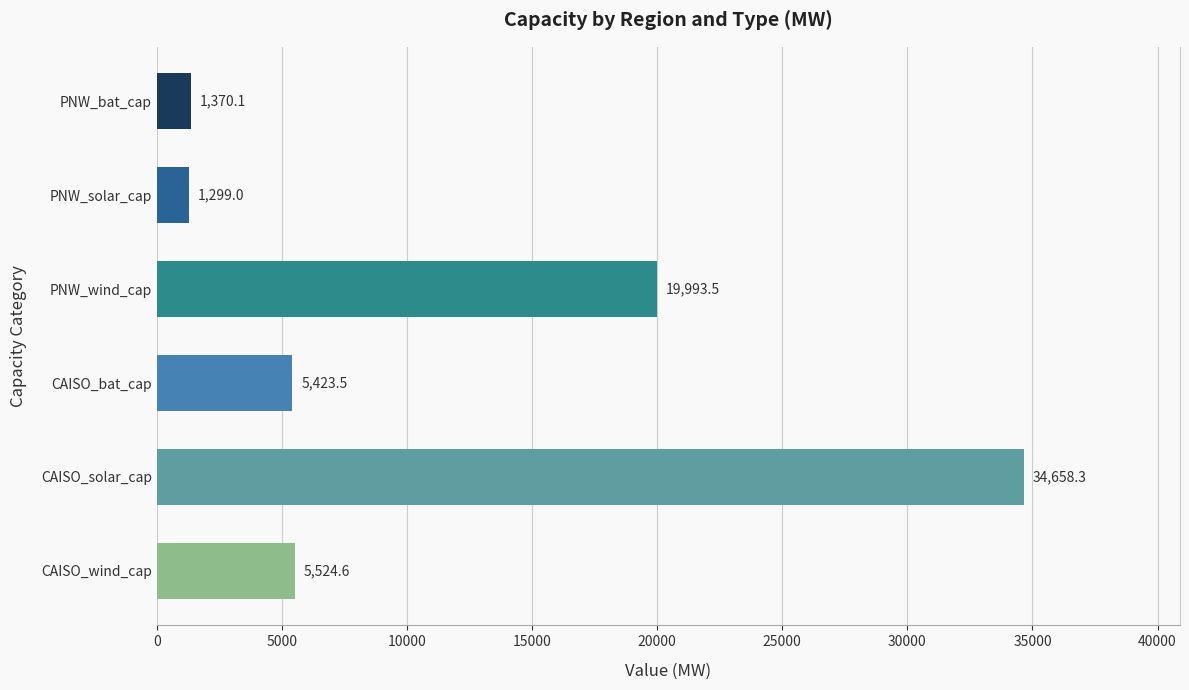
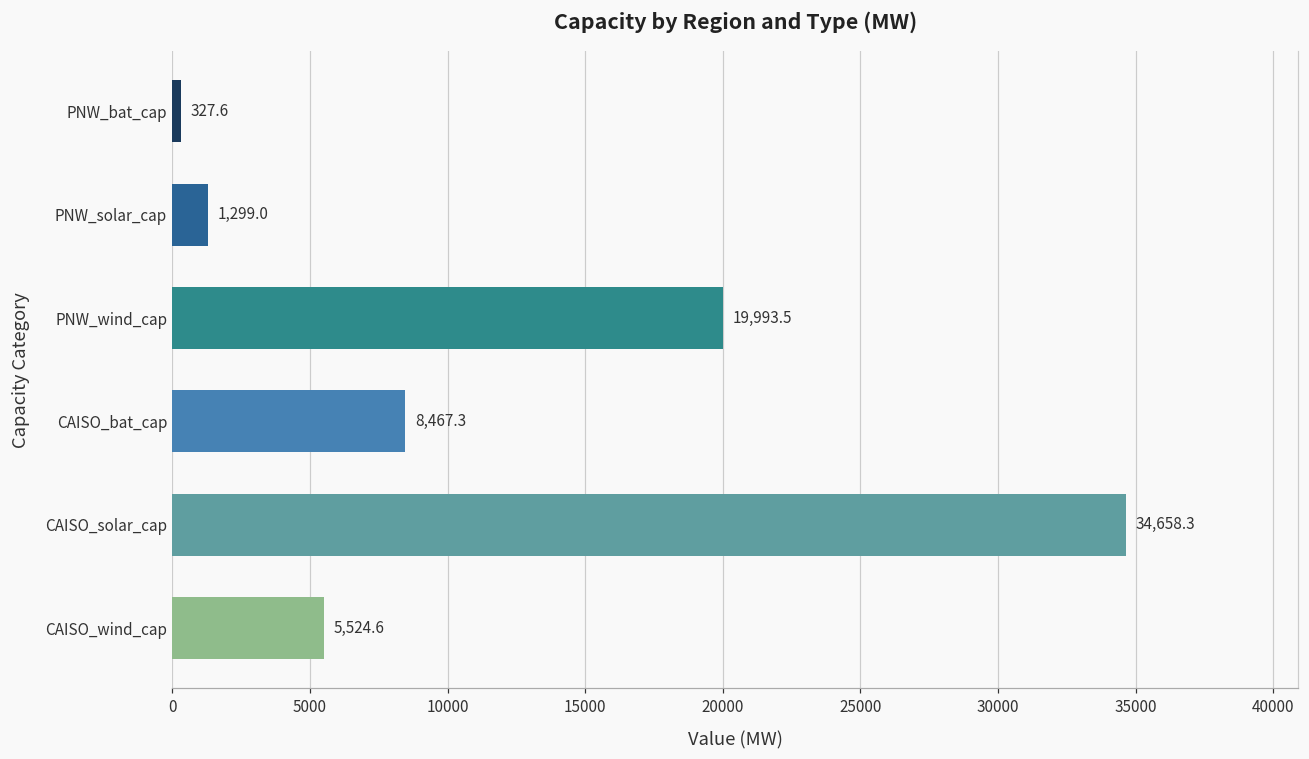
PNW_bat_cap: 1,370.1 -> 327.6
CAISO_bat_cap: 5,423.5 -> 8,467.3
